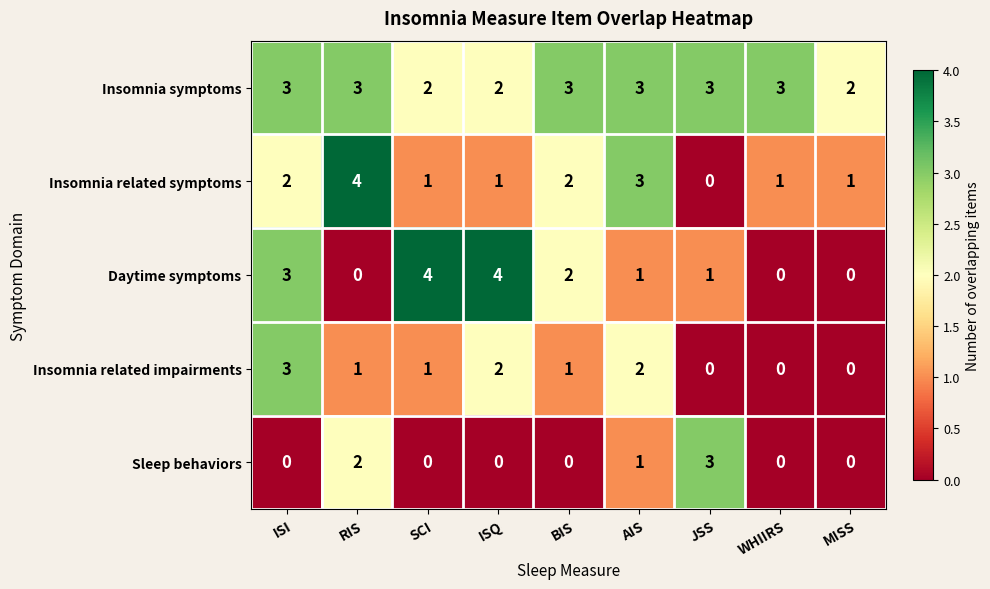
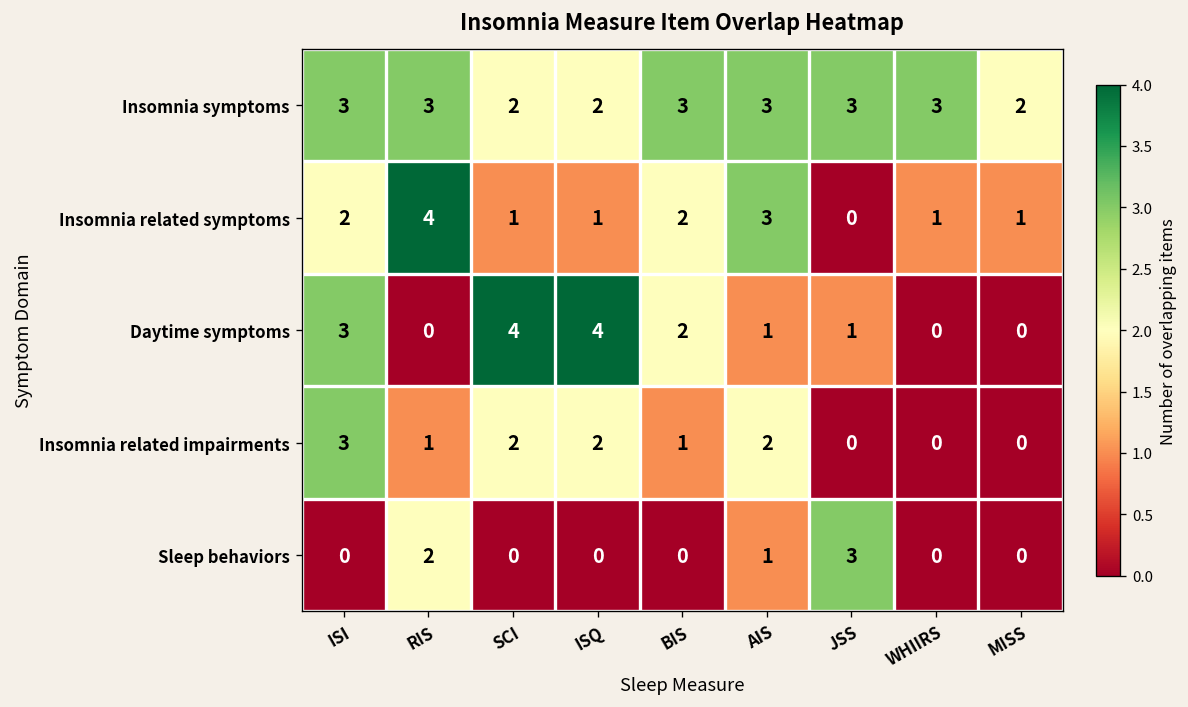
Insomnia related impairments, SCI: 1 -> 2
